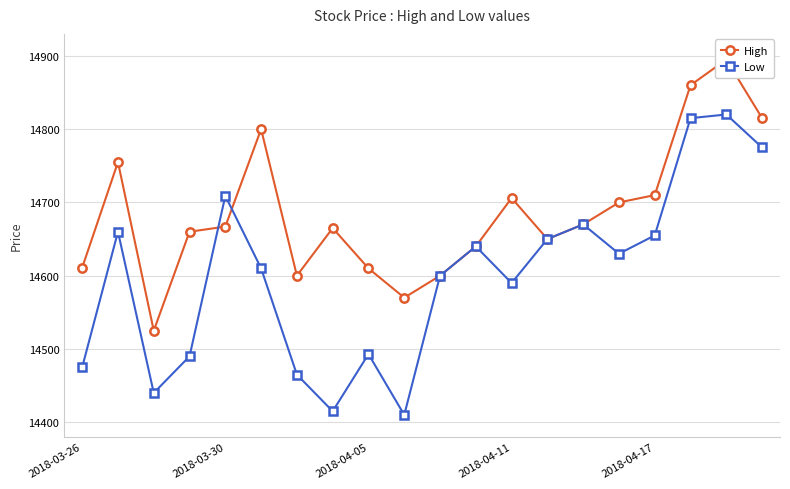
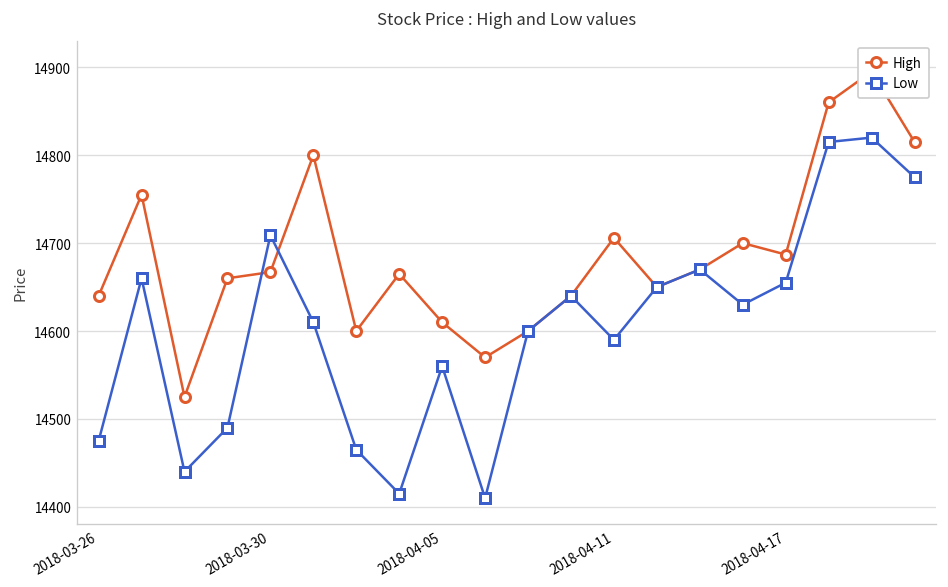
High, 2018-03-26: 14610 -> 14640
Low, 2018-04-05: 14490 -> 14560
High, 2018-04-17: 14710 -> 14690
